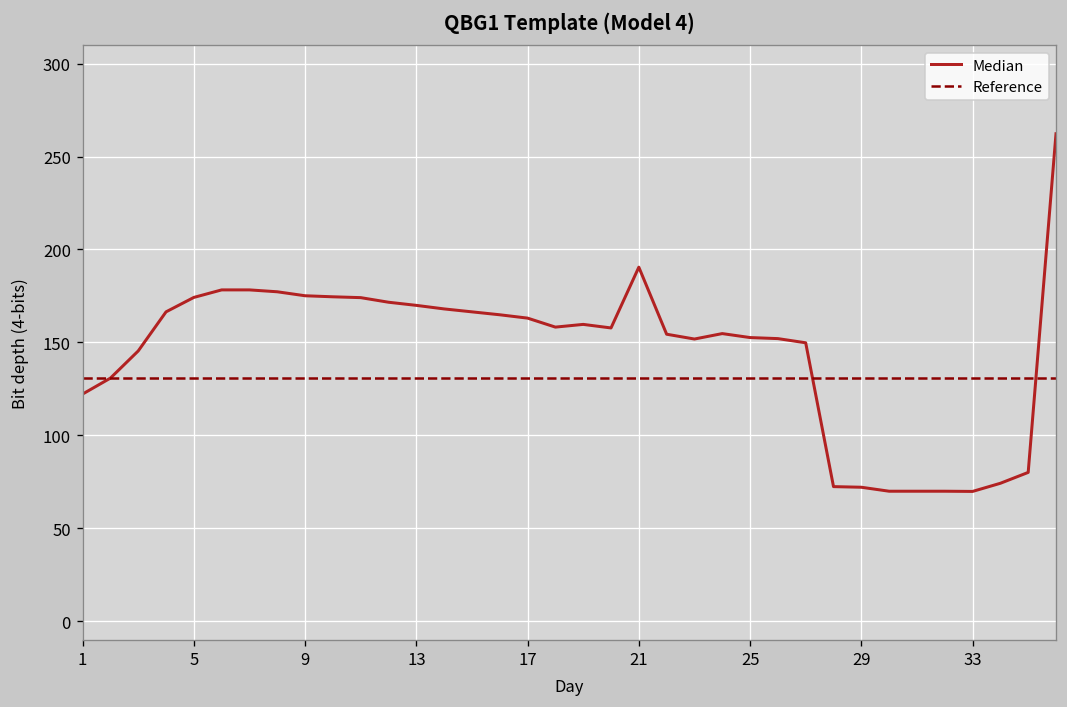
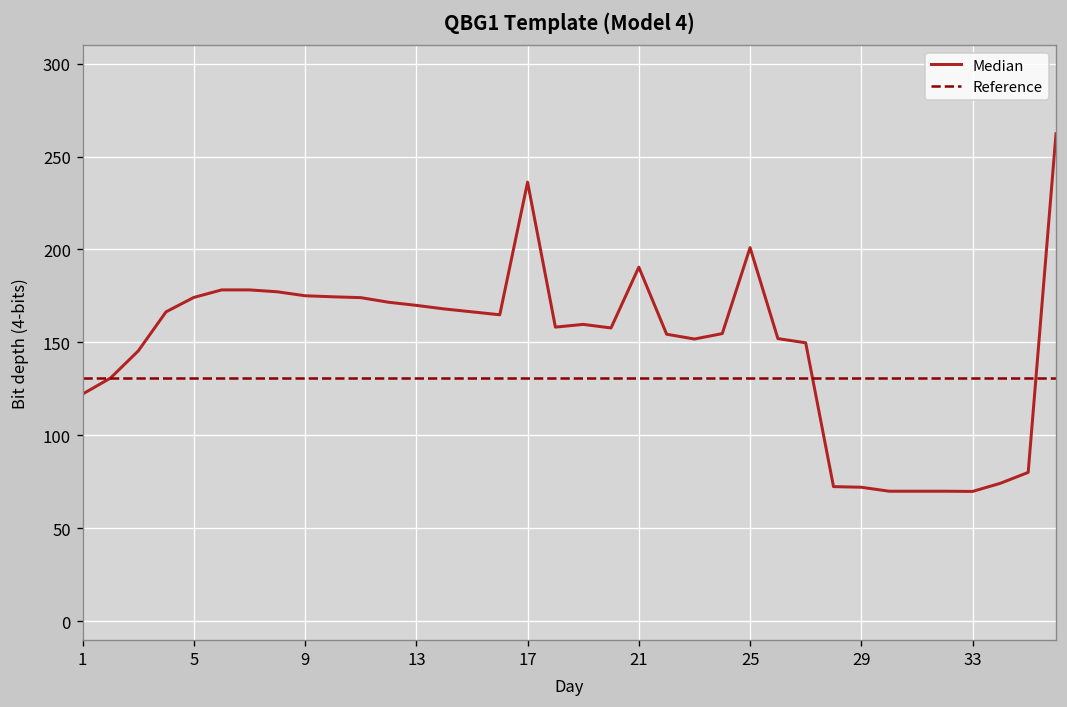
Median, 17: 163 -> 236
Median, 25: 153 -> 201
